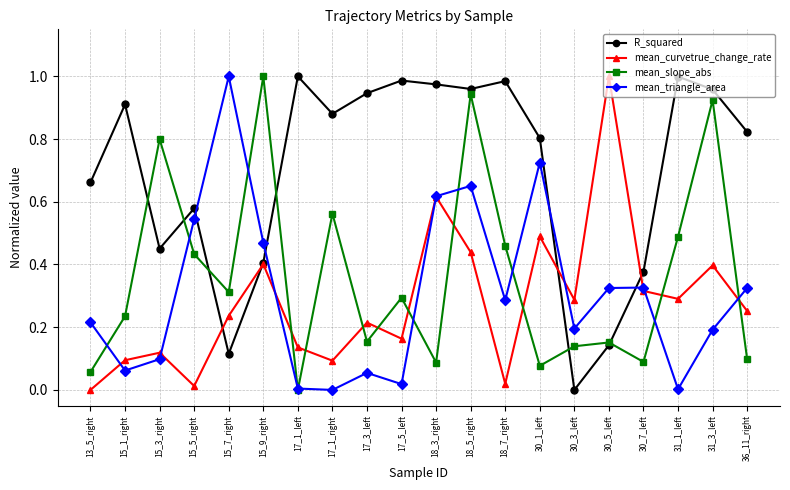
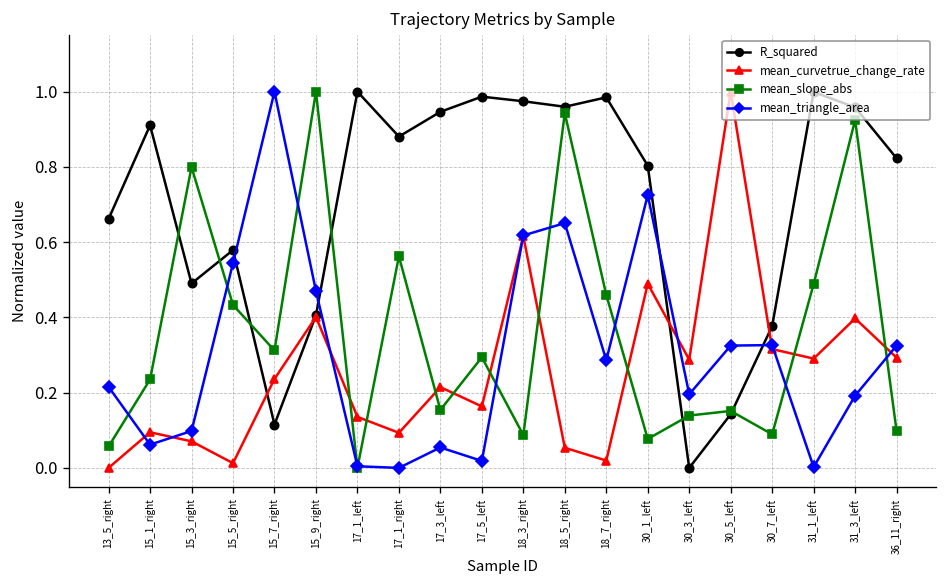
R_squared, 15_3_right: 0.45 -> 0.49
mean_curvetrue_change_rate, 15_3_right: 0.12 -> 0.07
mean_curvetrue_change_rate, 18_5_right: 0.44 -> 0.05
mean_curvetrue_change_rate, 36_11_right: 0.25 -> 0.29
